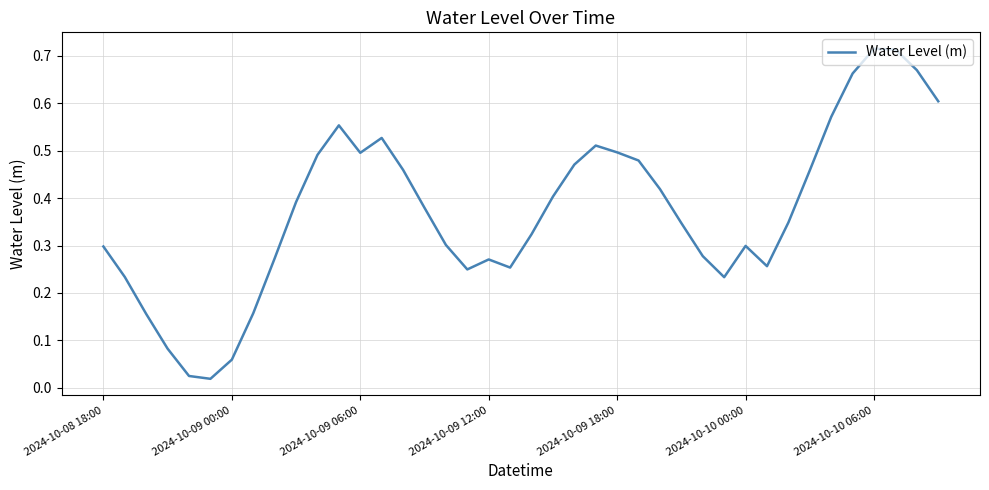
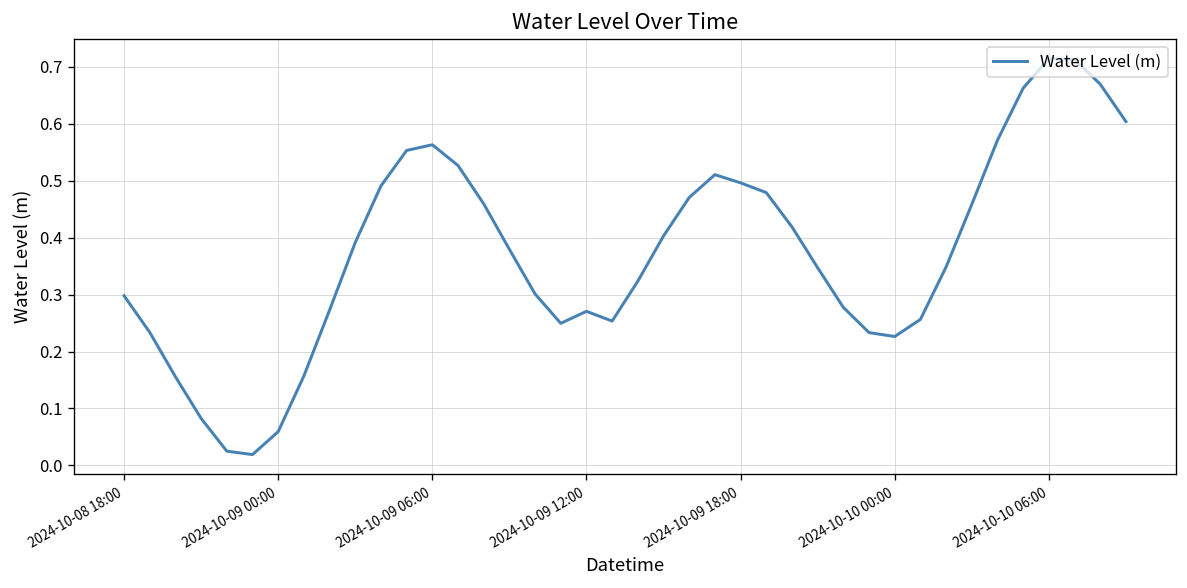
2024-10-09 06:00: 0.50 -> 0.56
2024-10-10 00:00: 0.30 -> 0.23
